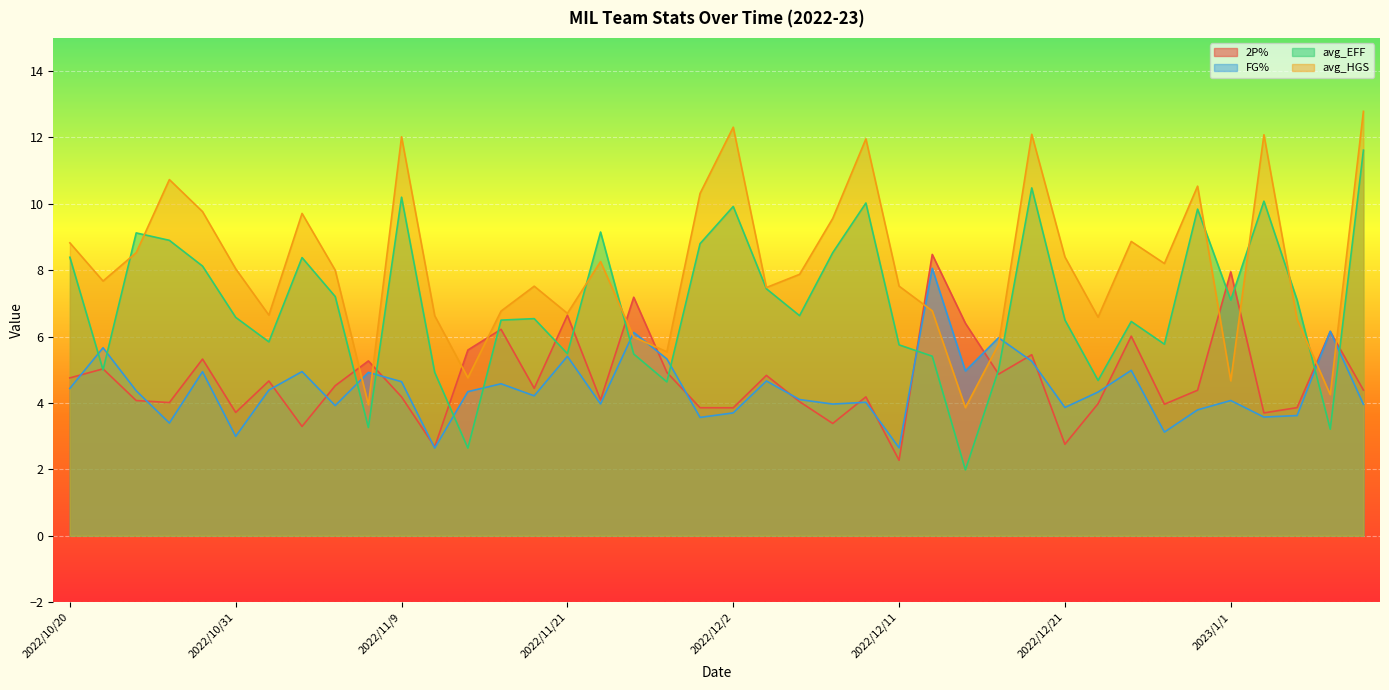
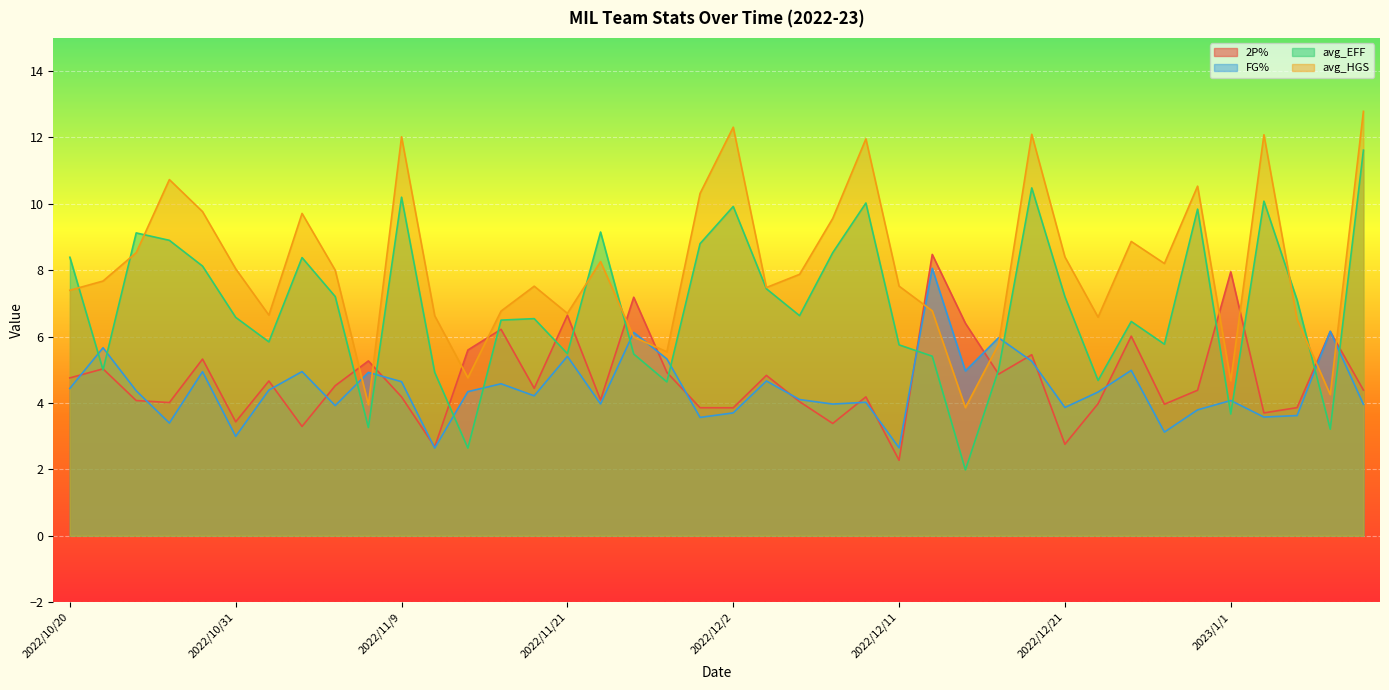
avg_HGS, 2022/10/20: 8.8 -> 7.4
2P%, 2022/10/31: 3.7 -> 3.4
avg_EFF, 2022/12/21: 6.5 -> 7.2
avg_EFF, 2023/1/1: 7.1 -> 3.7
